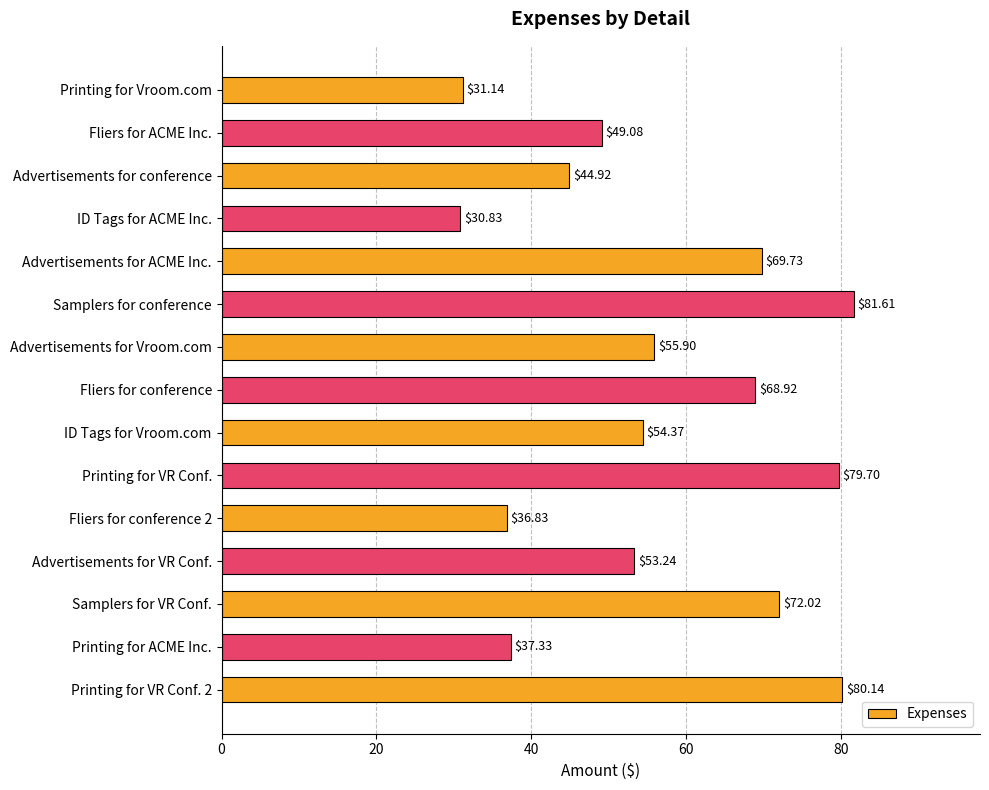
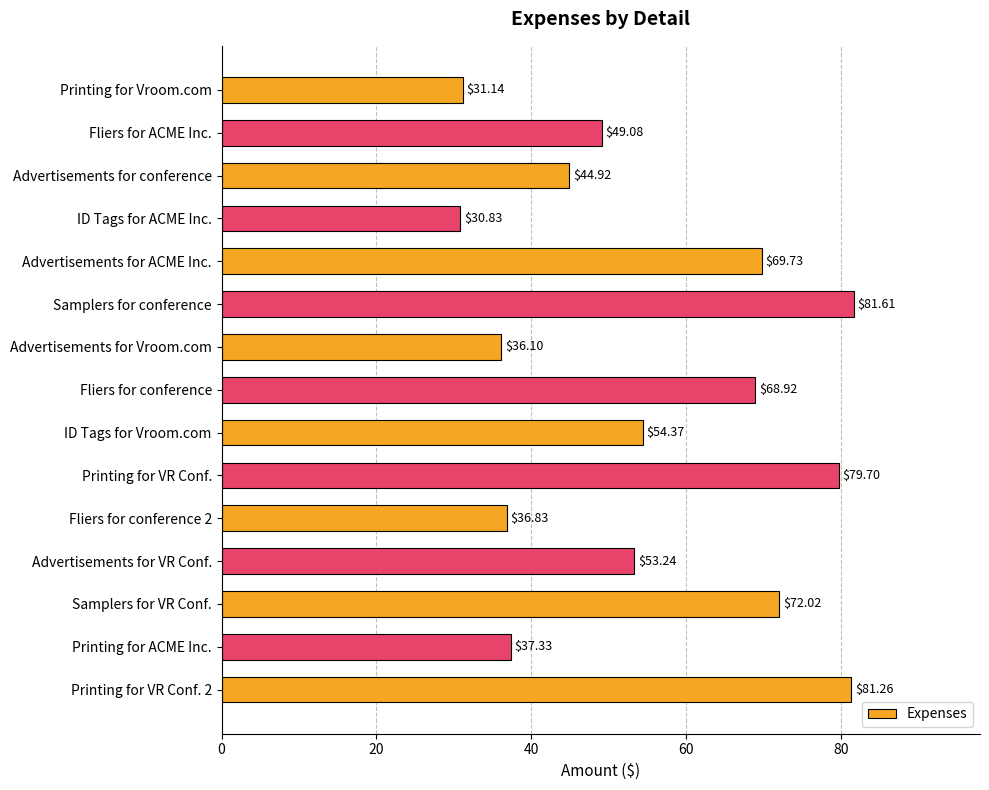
Advertisements for Vroom.com: $55.90 -> $36.10
Printing for VR Conf. 2: $80.14 -> $81.26
